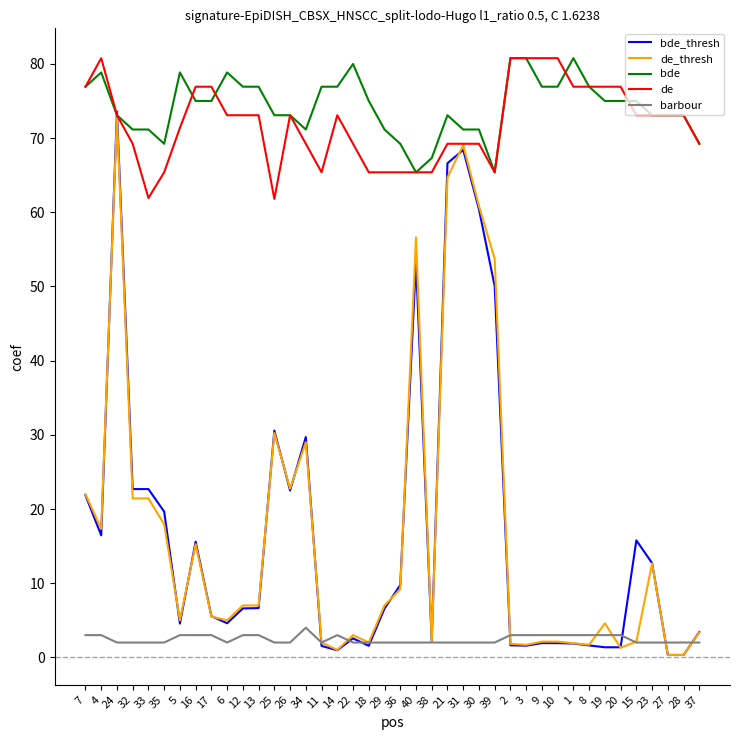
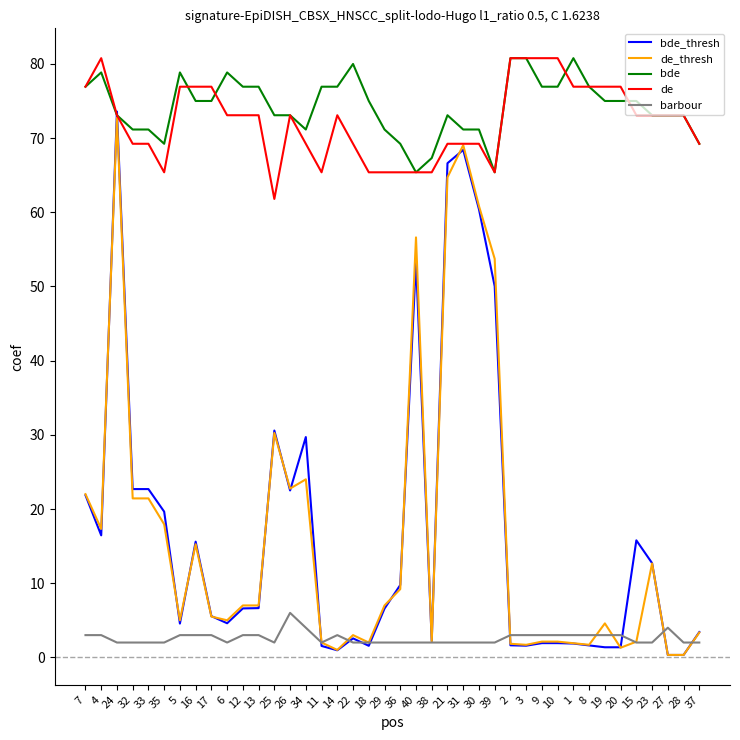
de, 33: 62 -> 69
de, 5: 71 -> 77
barbour, 26: 2 -> 6
de_thresh, 34: 29 -> 24
barbour, 27: 2 -> 4
